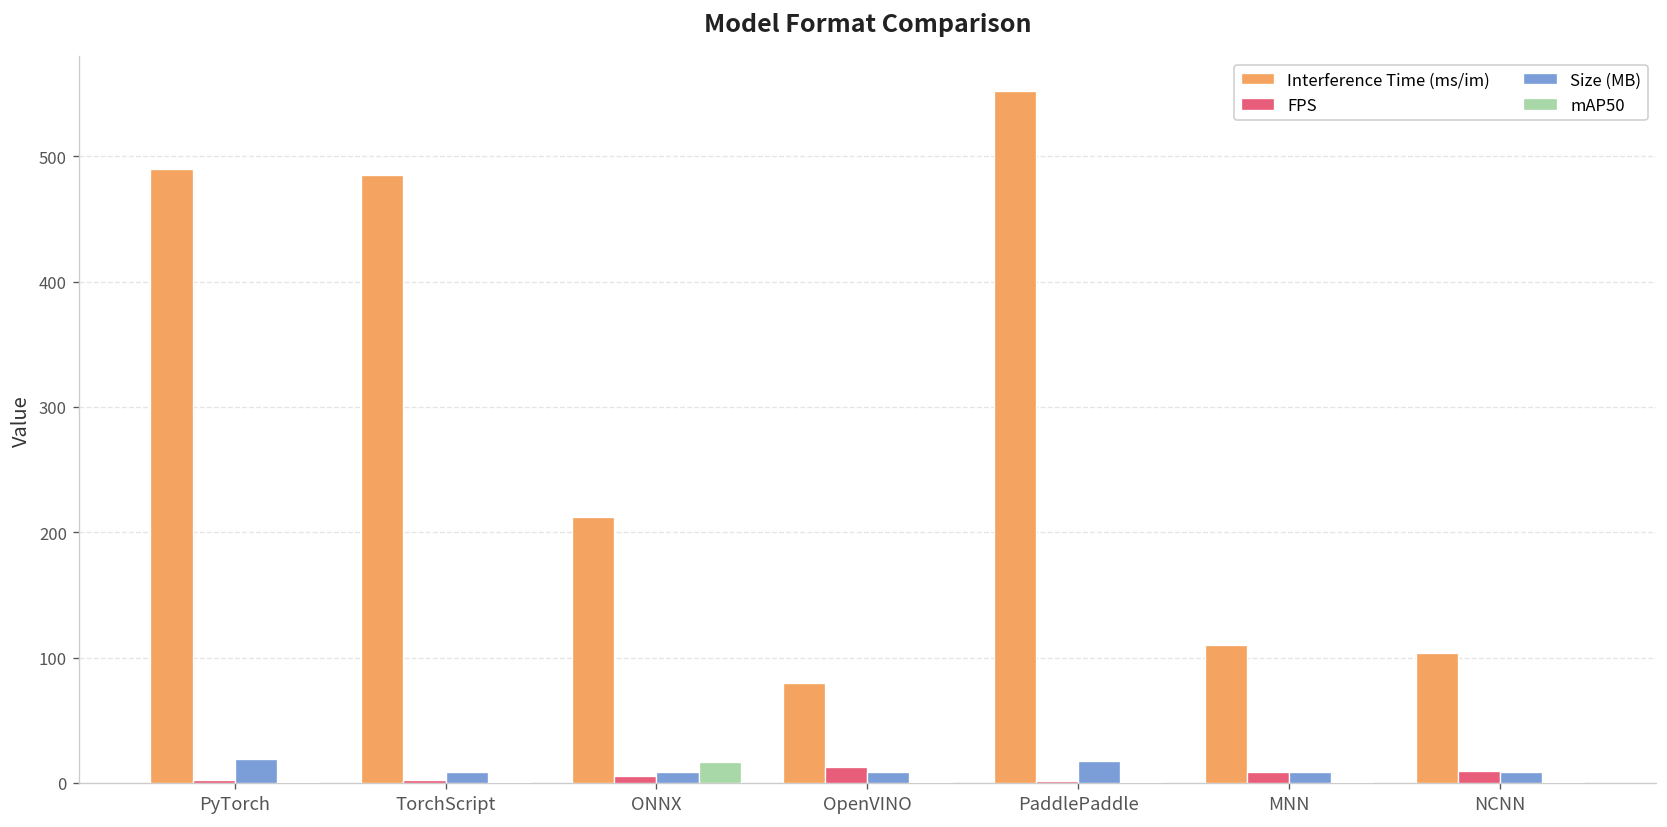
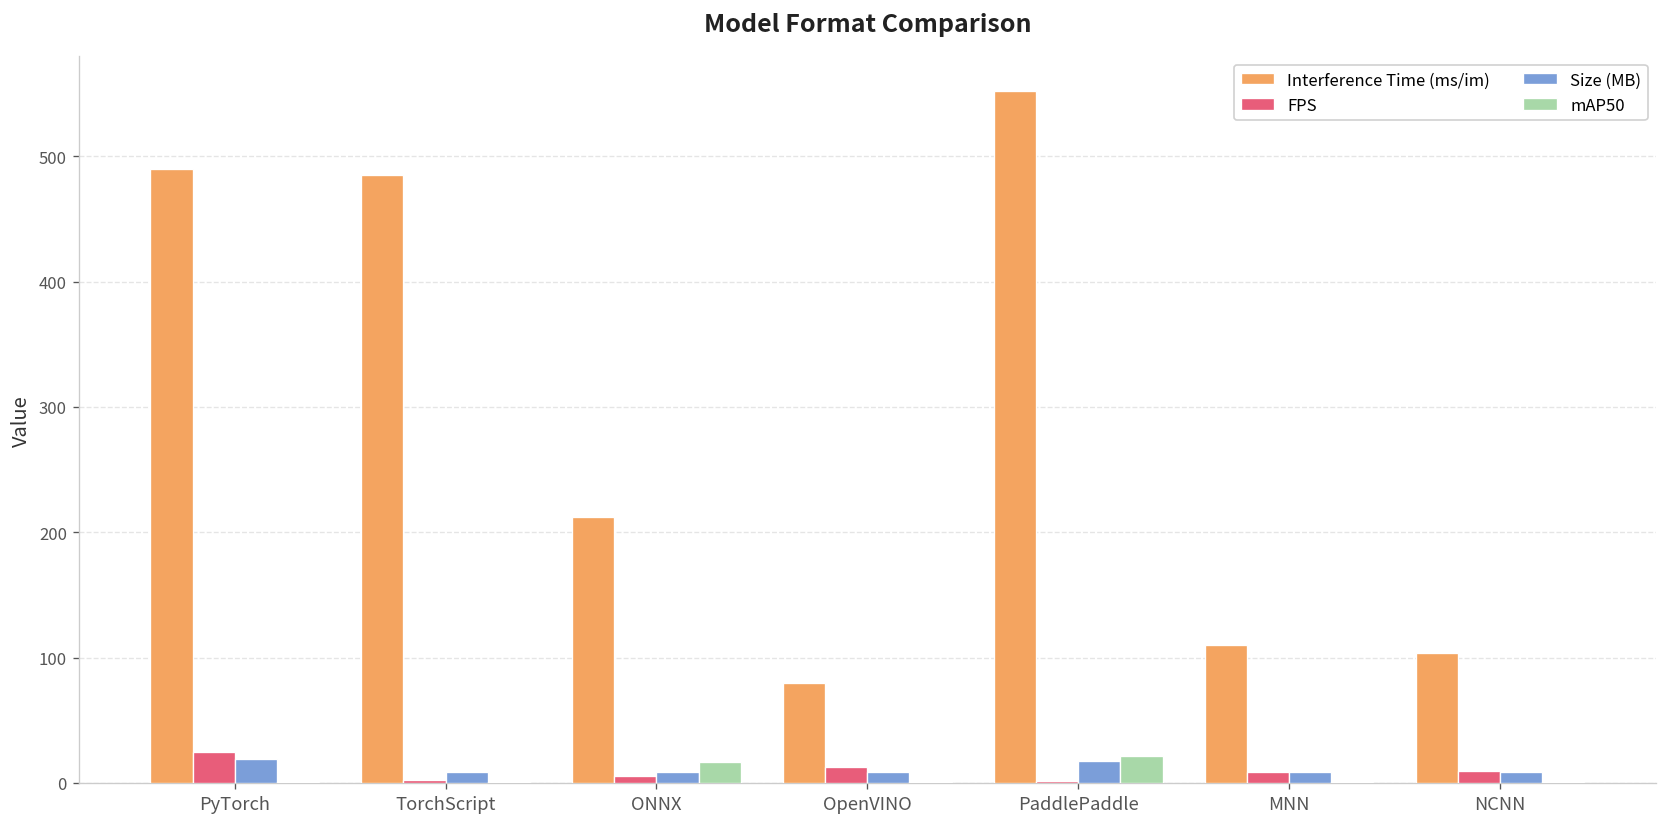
FPS, PyTorch: 2 -> 25
mAP50, PaddlePaddle: 1 -> 22
